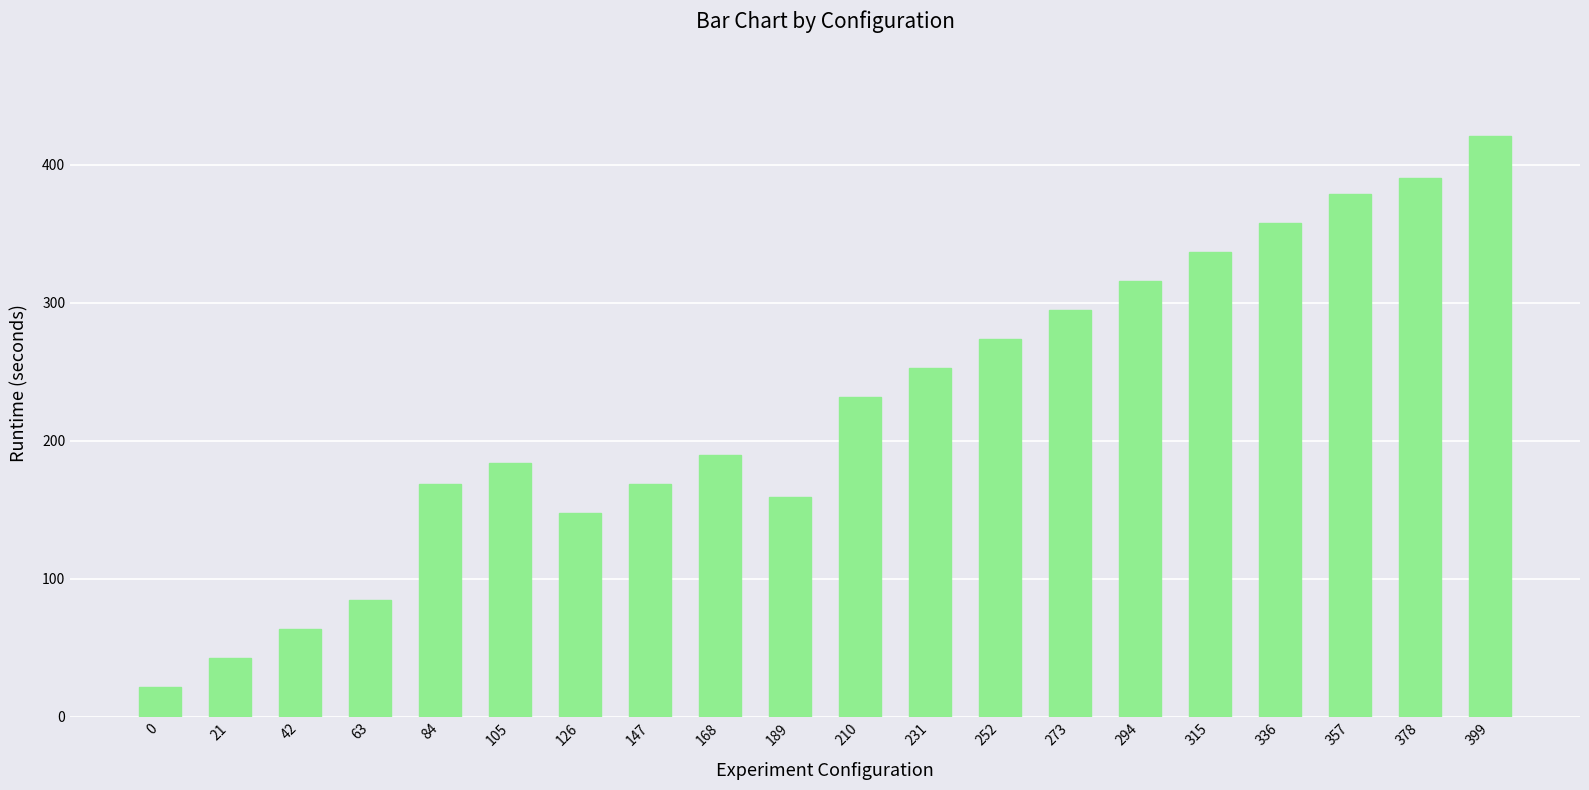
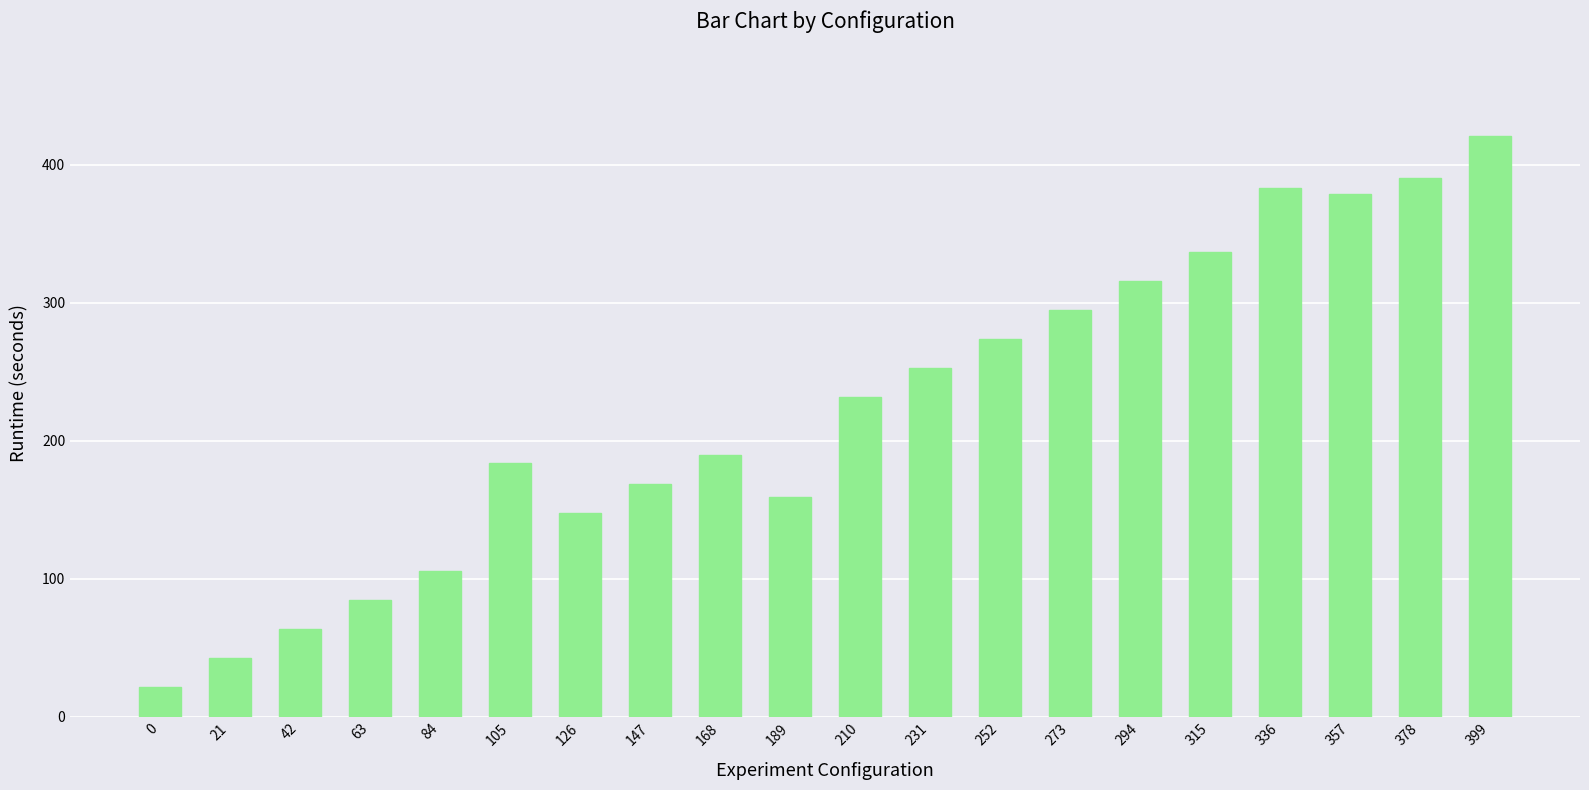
84: 169 -> 106
336: 358 -> 383
